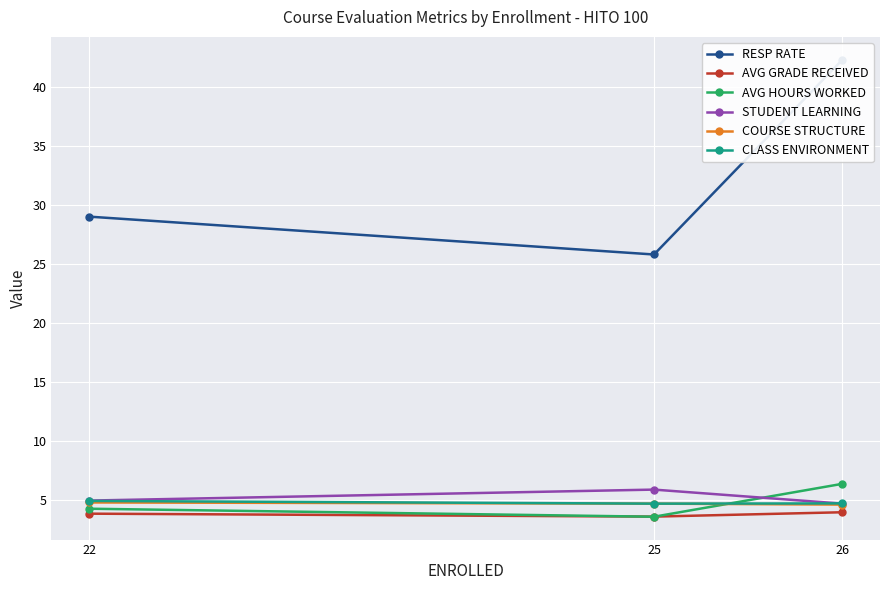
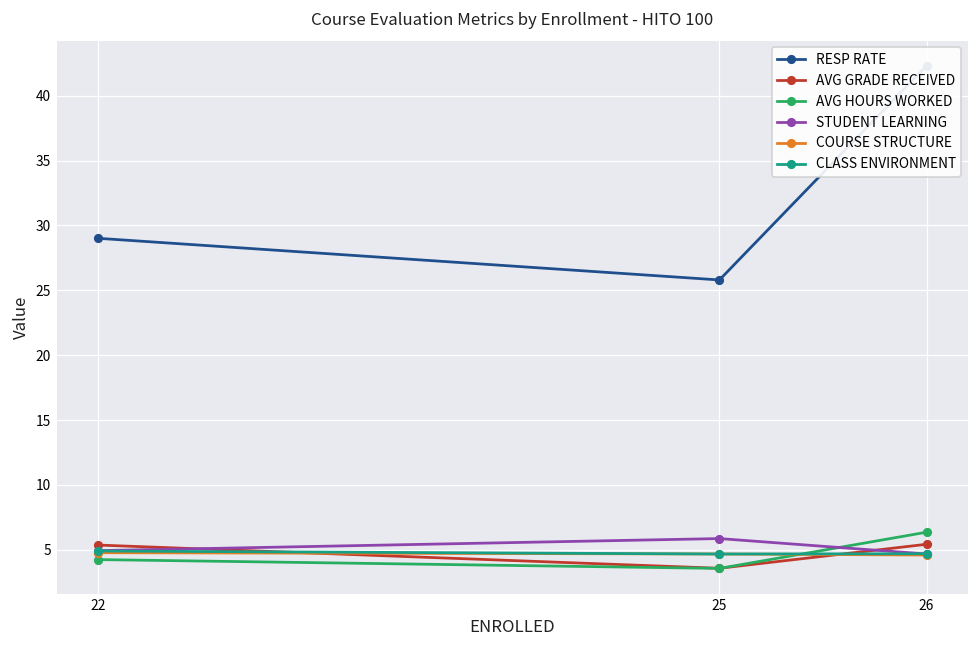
AVG GRADE RECEIVED, 22: 3.8 -> 5.4
AVG GRADE RECEIVED, 26: 4.0 -> 5.4
